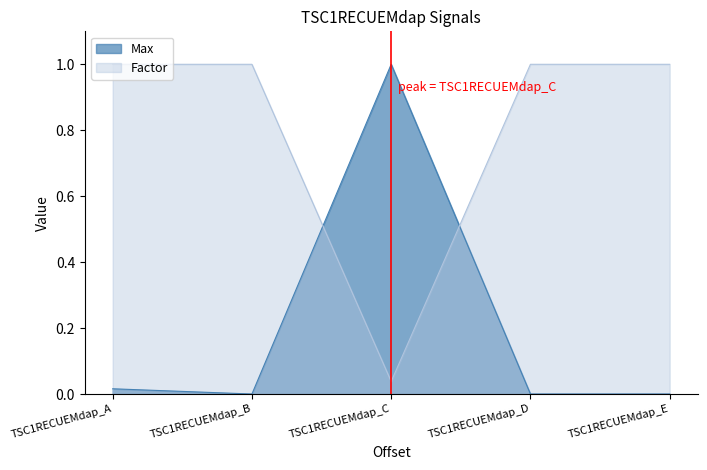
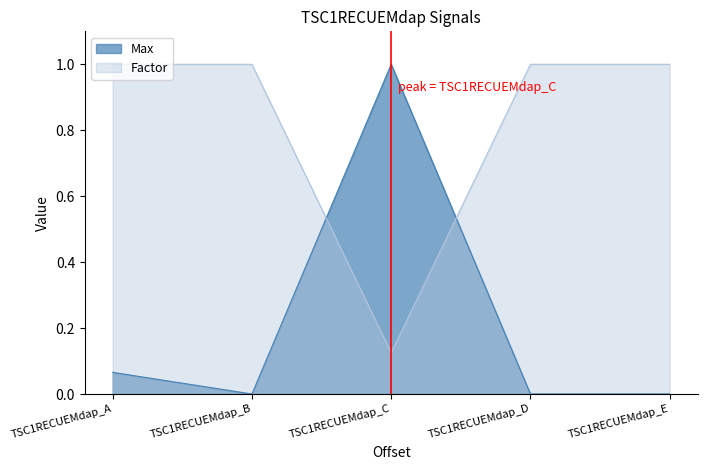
Max, TSC1RECUEMdap_A: 0.02 -> 0.07
Factor, TSC1RECUEMdap_C: 0.04 -> 0.13
